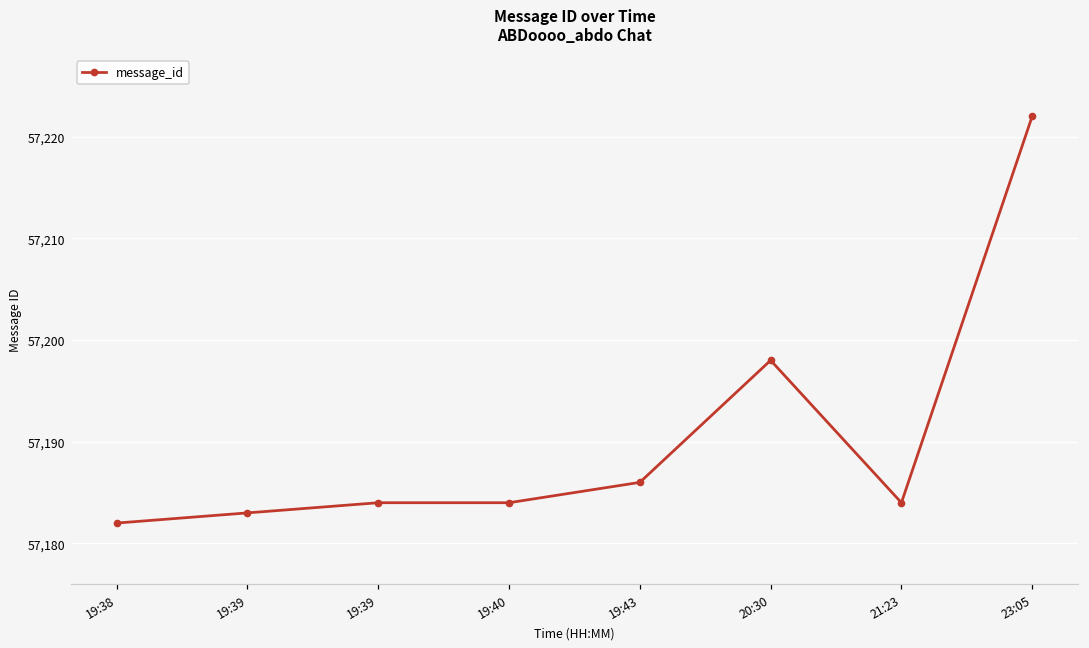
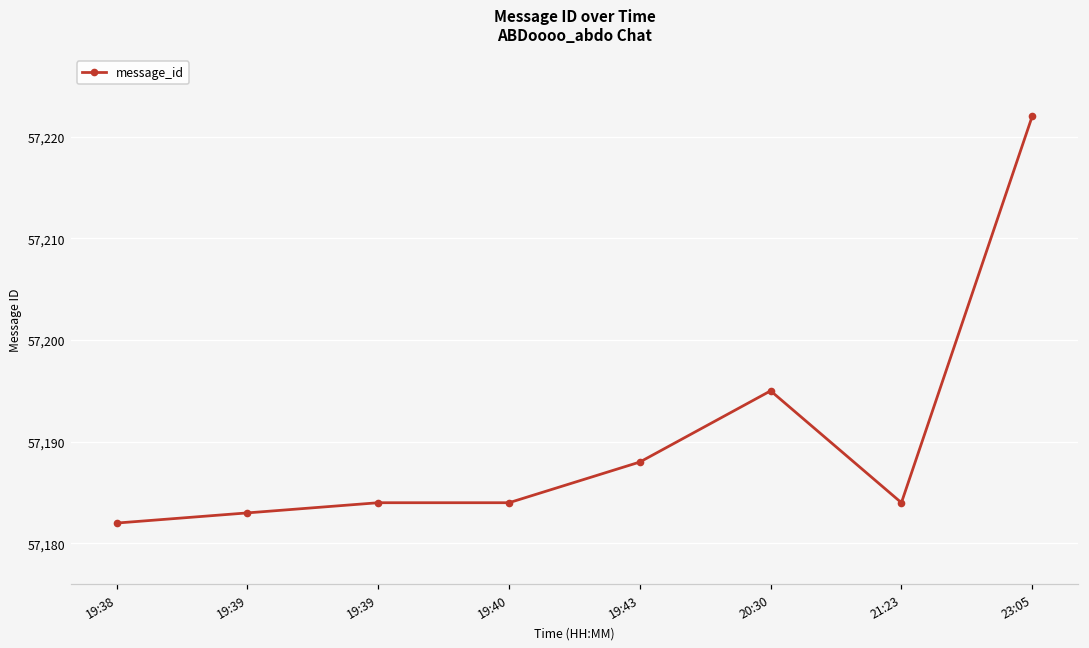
19:43: 57,186 -> 57,188
20:30: 57,198 -> 57,195
